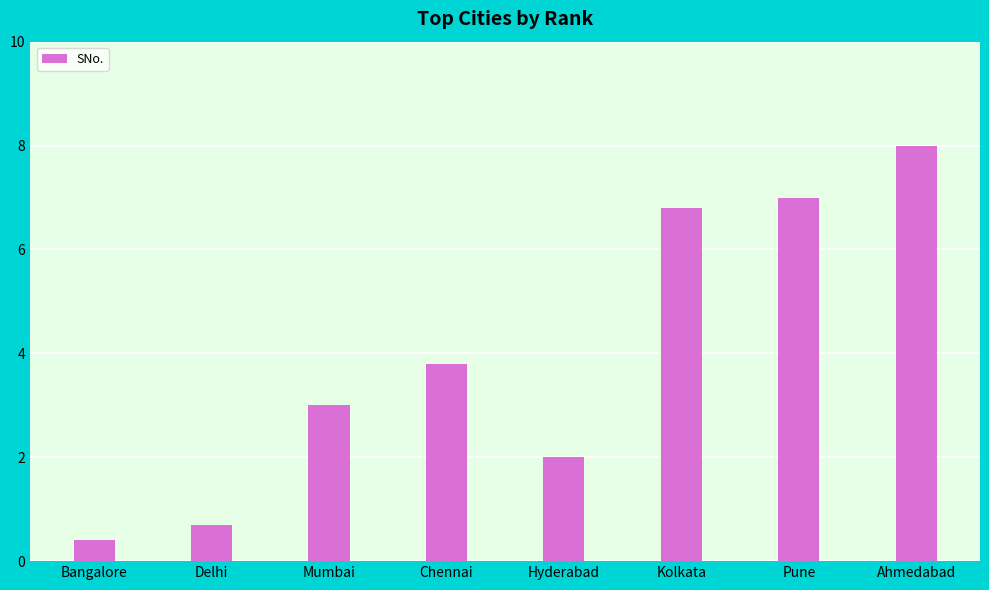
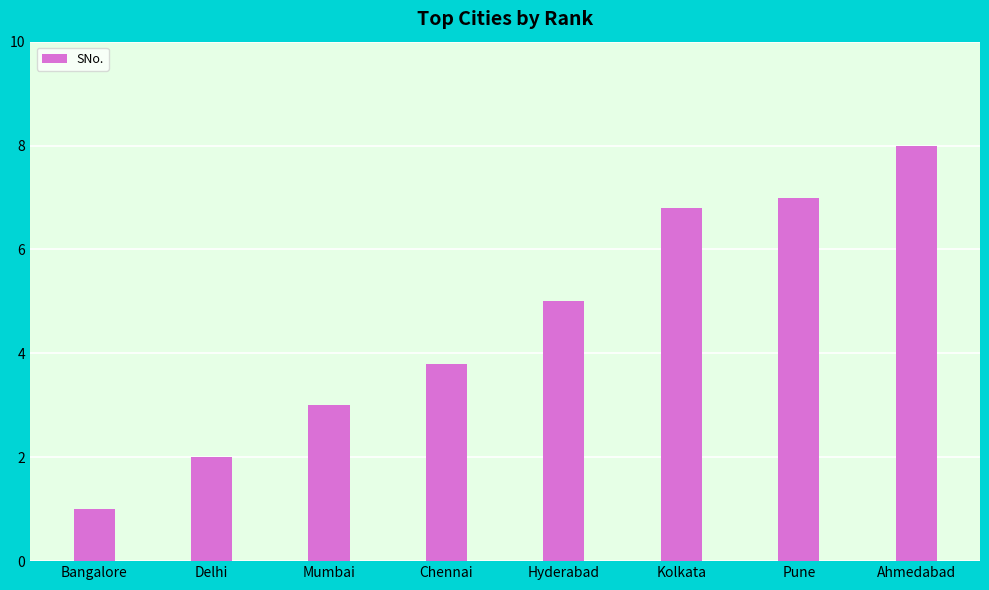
Bangalore: 0.4 -> 1.0
Delhi: 0.7 -> 2.0
Hyderabad: 2 -> 5
